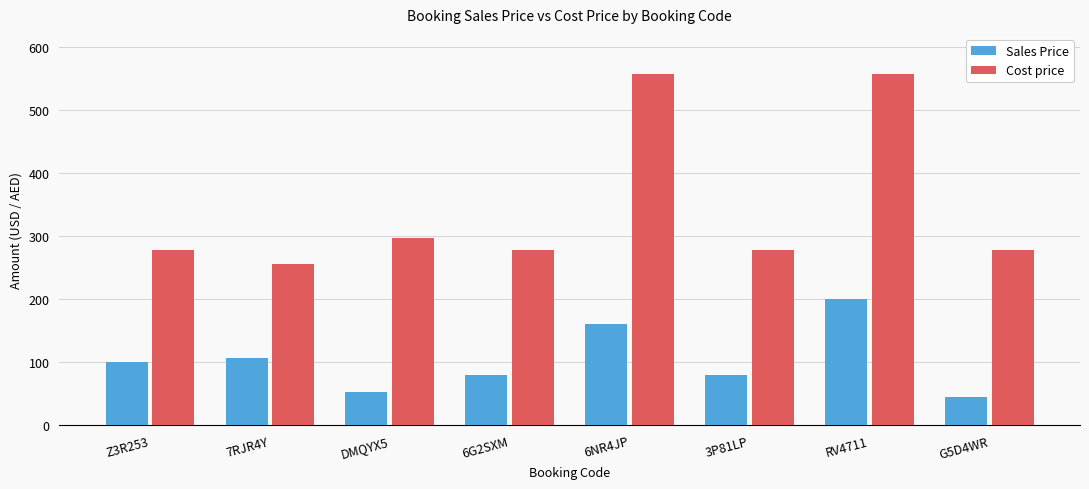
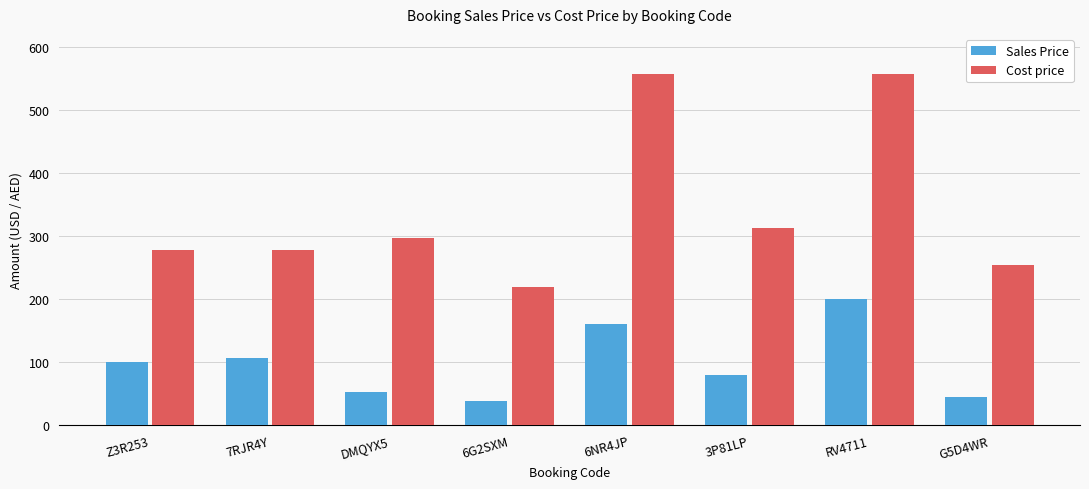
Cost price, 7RJR4Y: 260 -> 280
Sales Price, 6G2SXM: 80 -> 40
Cost price, 6G2SXM: 280 -> 220
Cost price, 3P81LP: 280 -> 310
Cost price, G5D4WR: 280 -> 250
